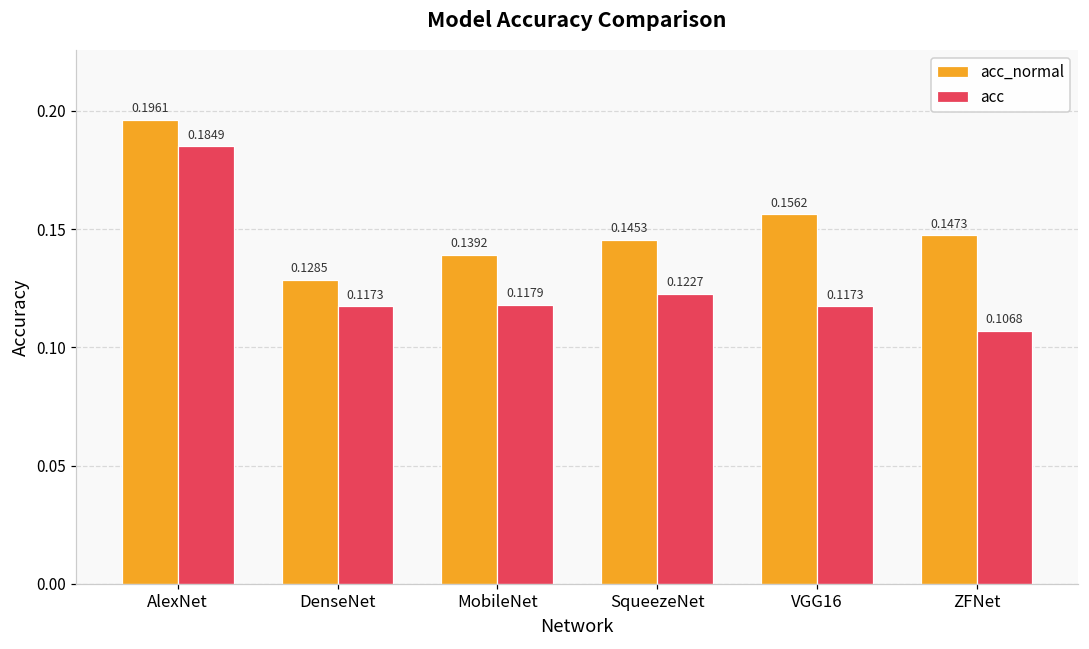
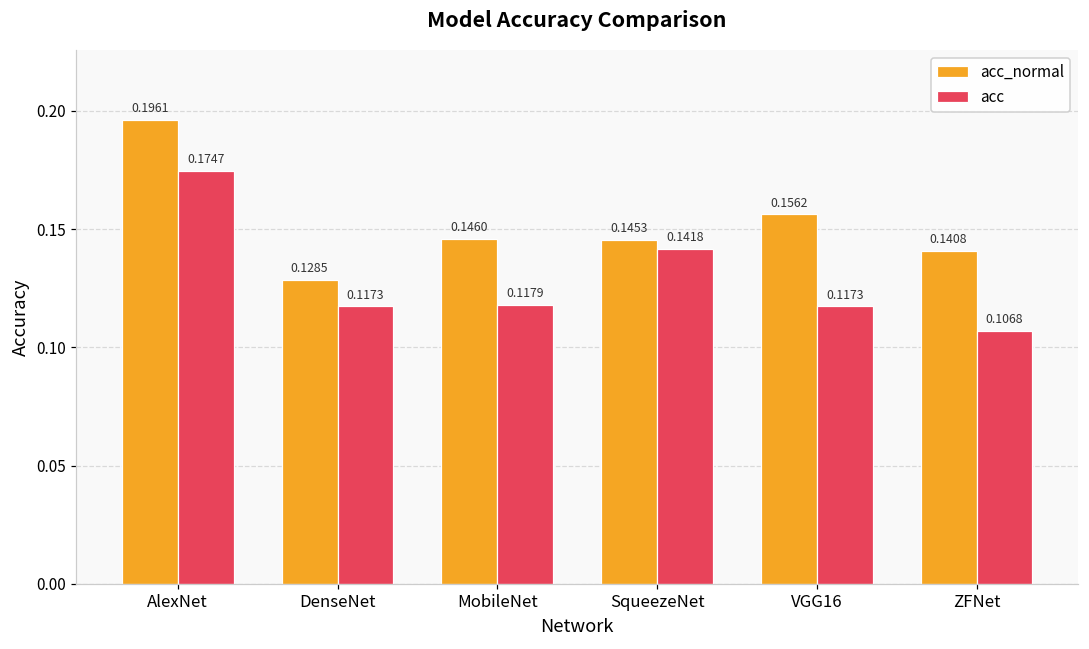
acc, AlexNet: 0.1849 -> 0.1747
acc_normal, MobileNet: 0.1392 -> 0.1460
acc, SqueezeNet: 0.1227 -> 0.1418
acc_normal, ZFNet: 0.1473 -> 0.1408
